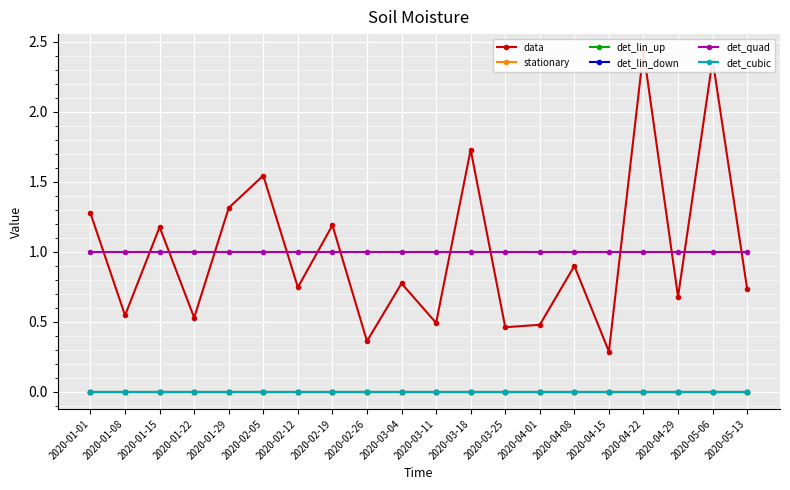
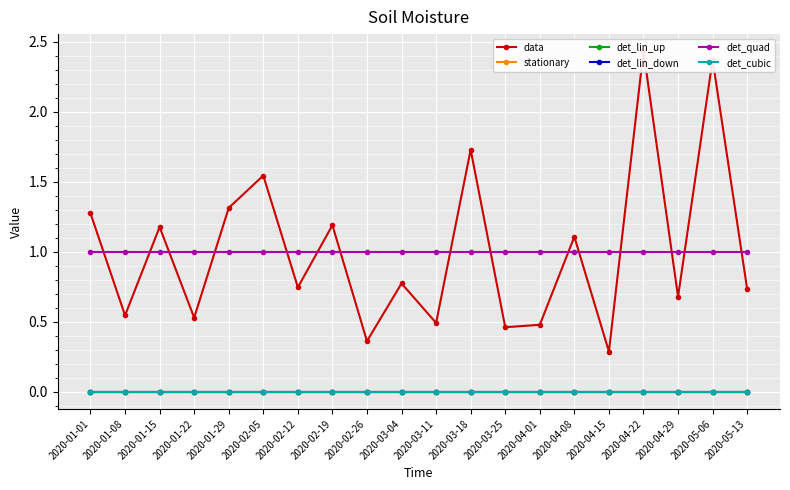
data, 2020-04-08: 0.90 -> 1.11
